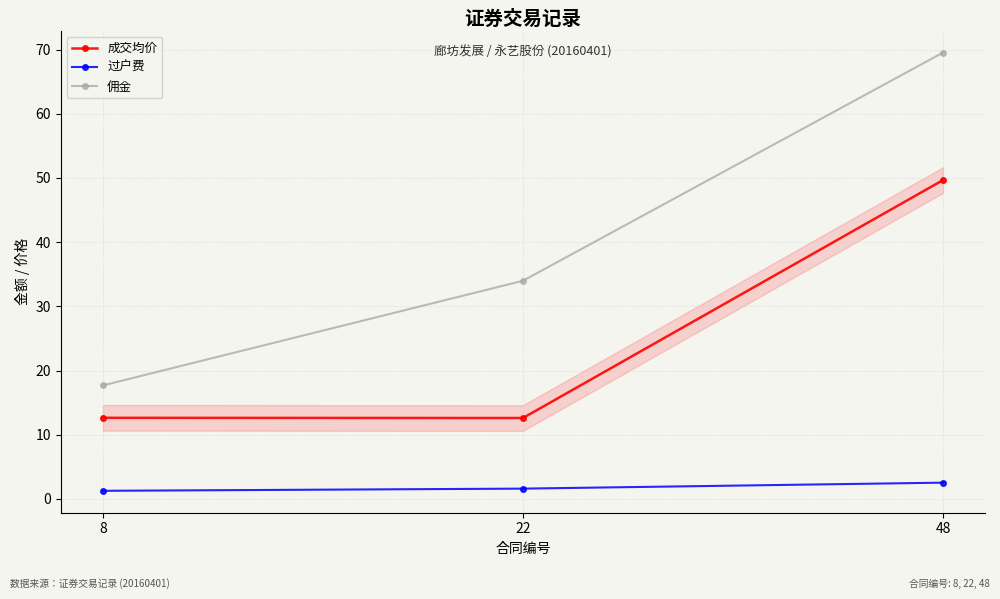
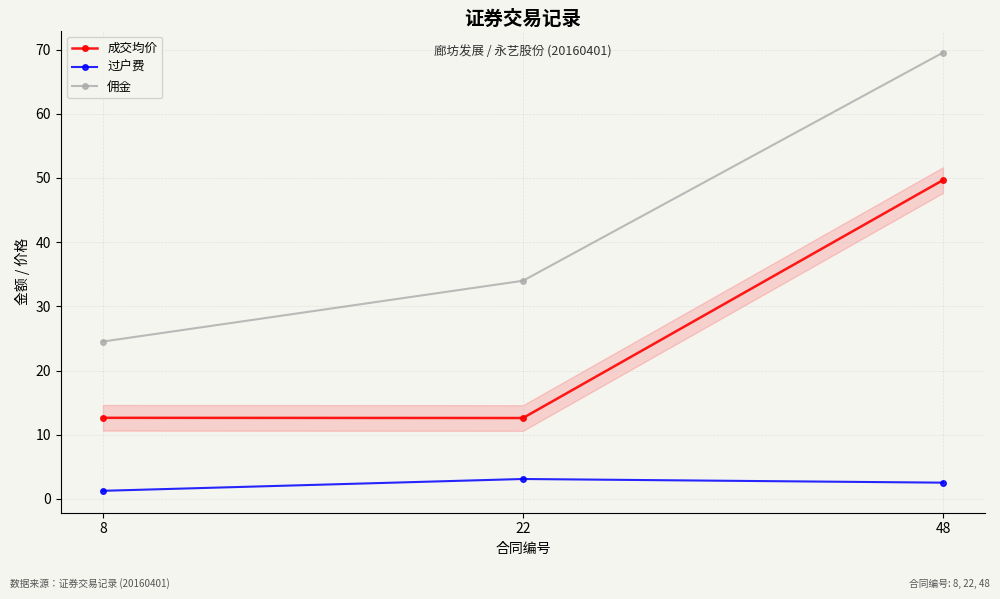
佣金, 8: 18 -> 25
过户费, 22: 2 -> 3
